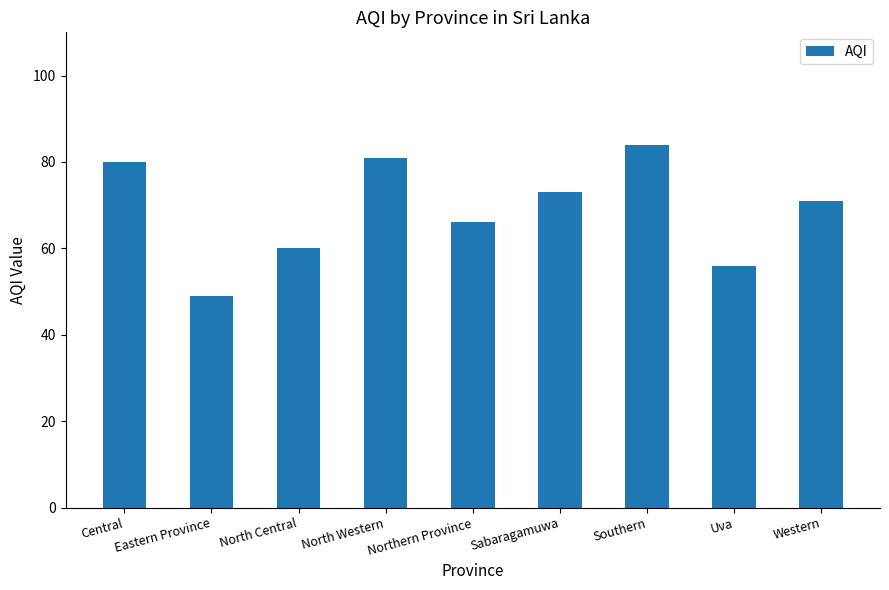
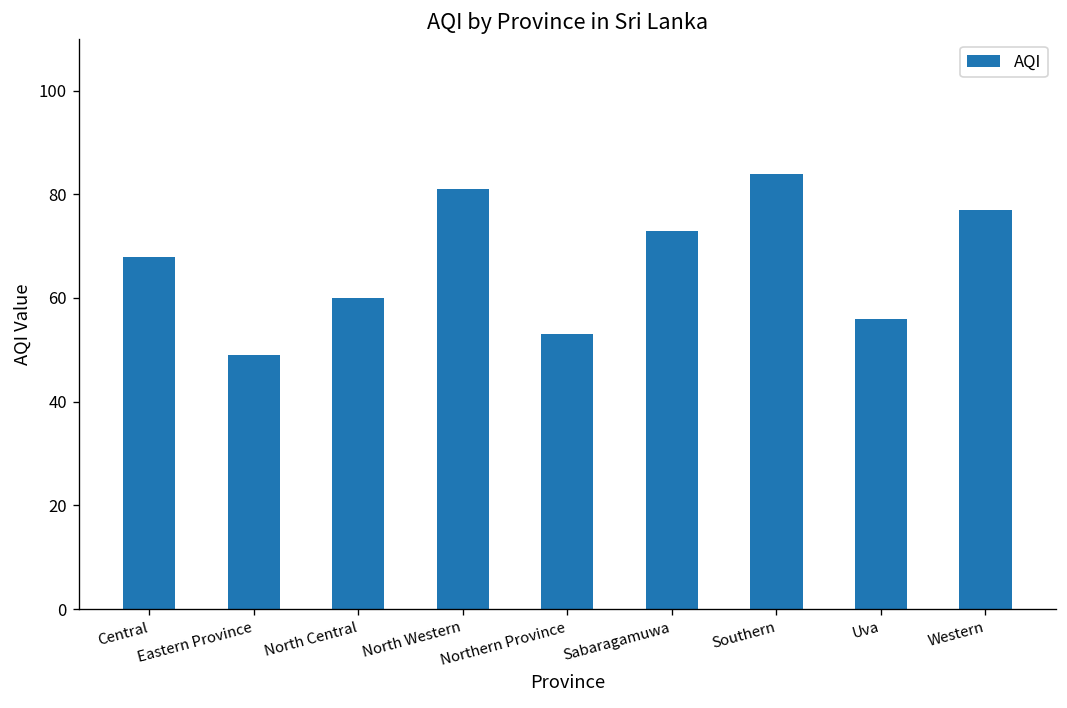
Central: 80 -> 68
Northern Province: 66 -> 53
Western: 71 -> 77
